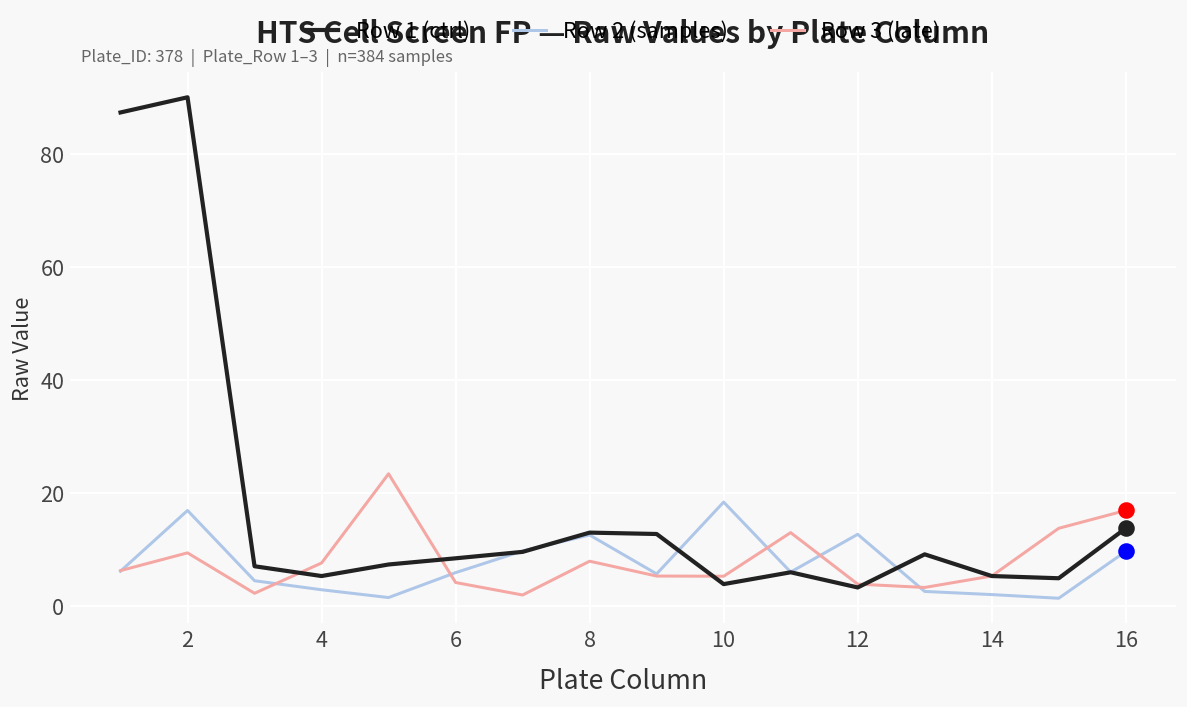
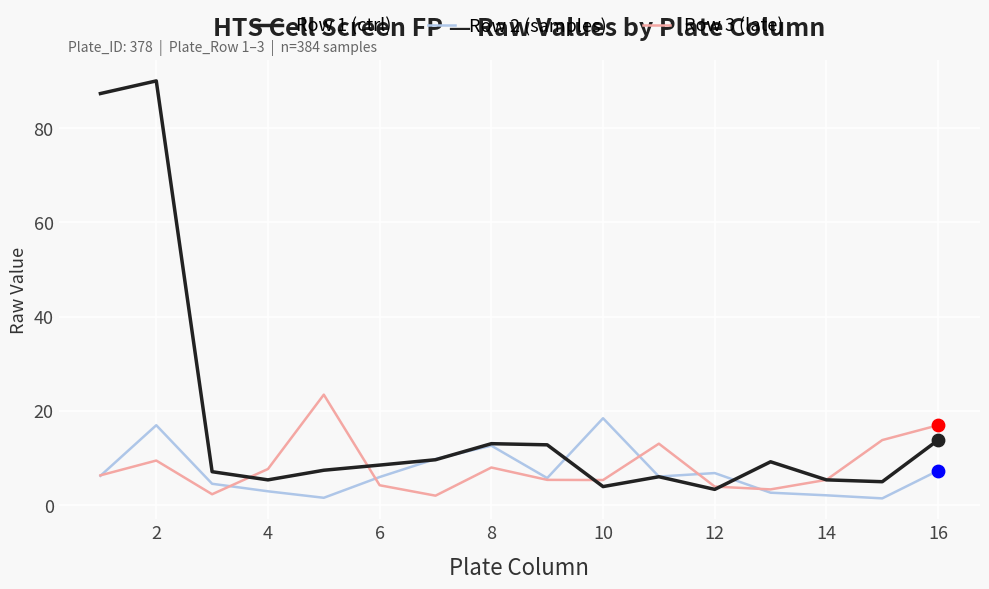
Row 2 (samples), 12: 13 -> 7
Row 2 (samples), 16: 10 -> 7
